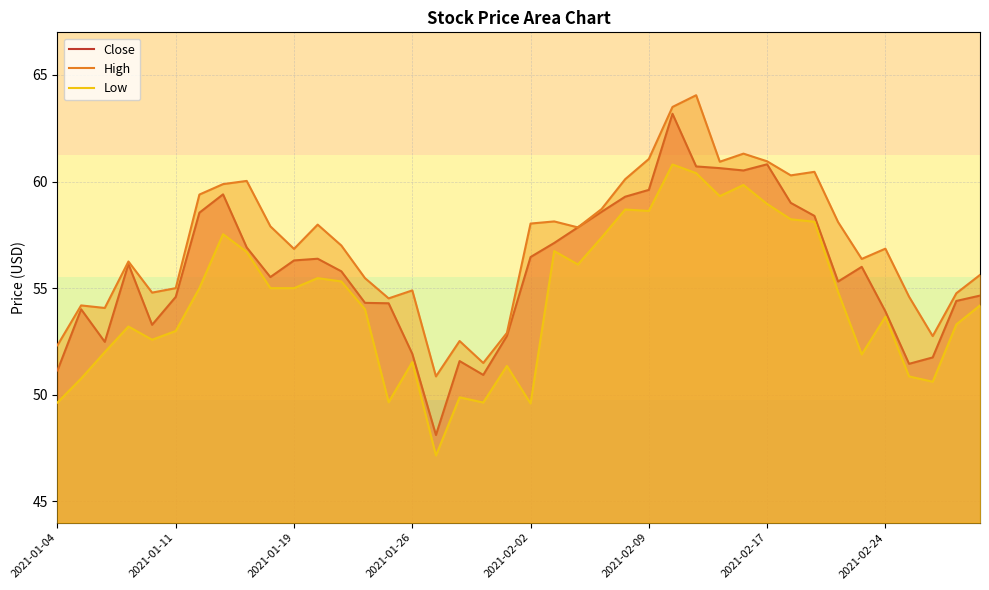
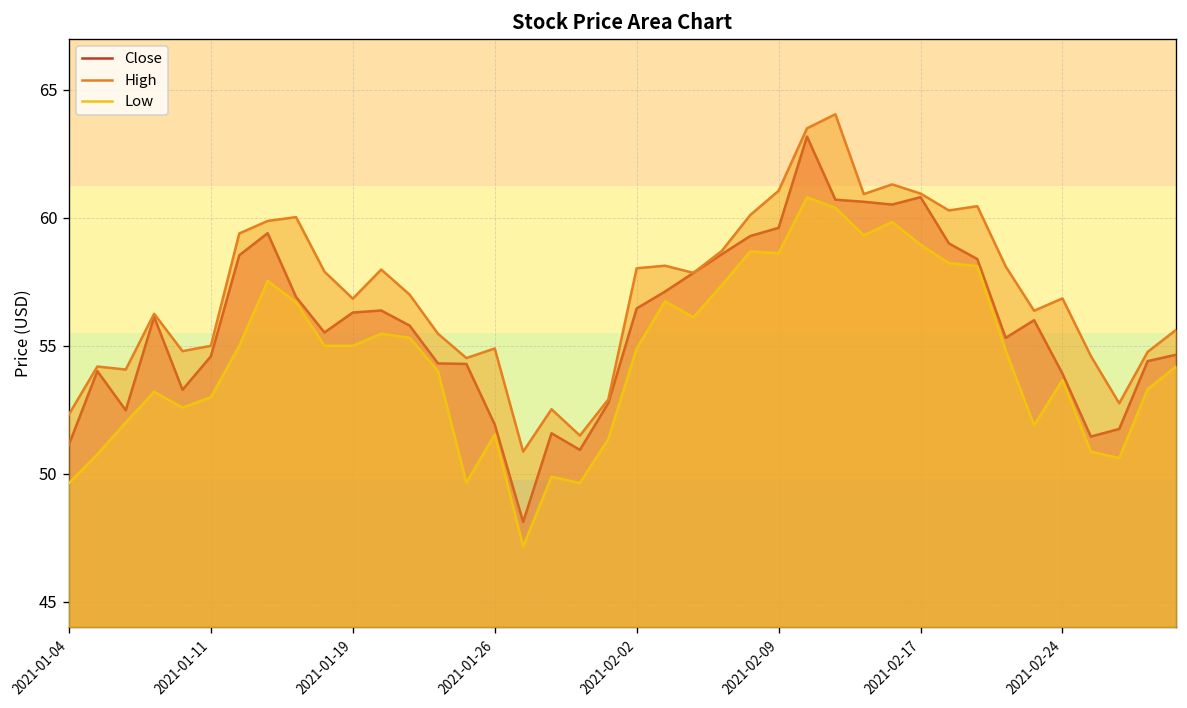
Low, 2021-02-02: 49.6 -> 54.9
